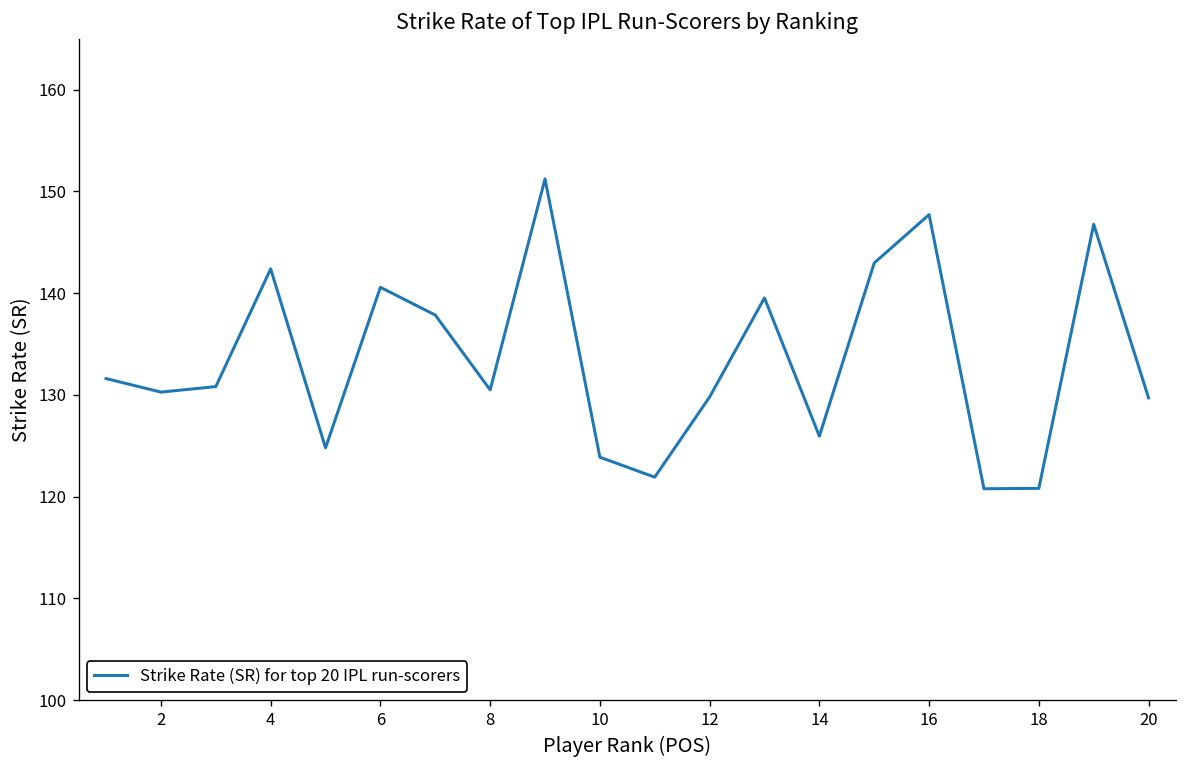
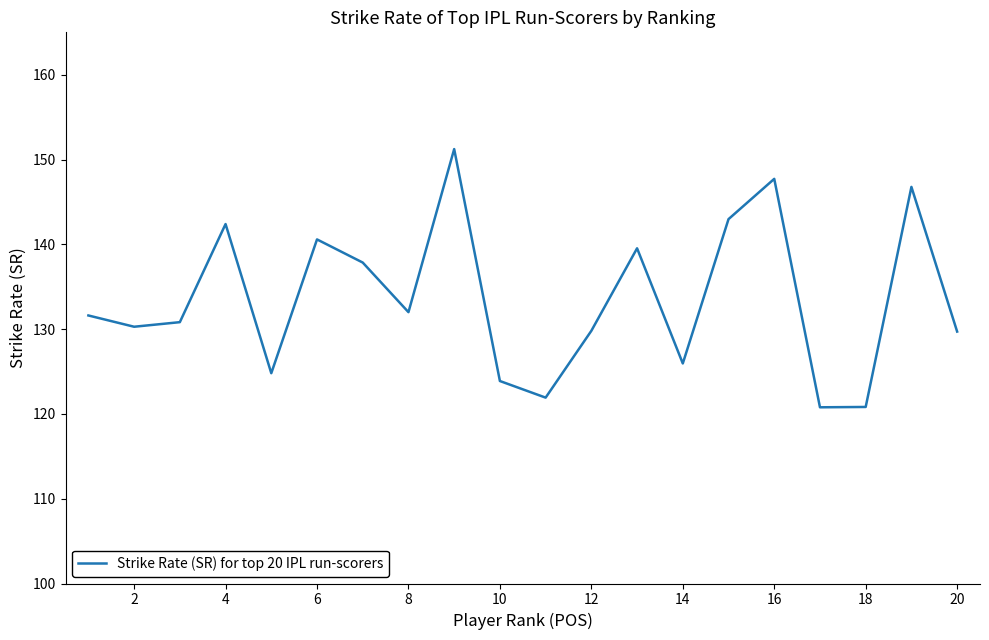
8: 131 -> 132
